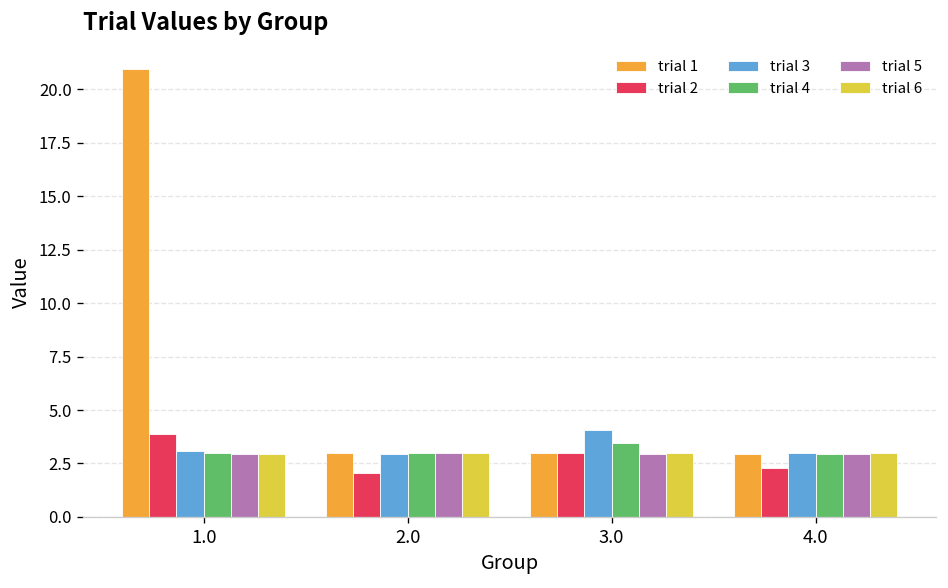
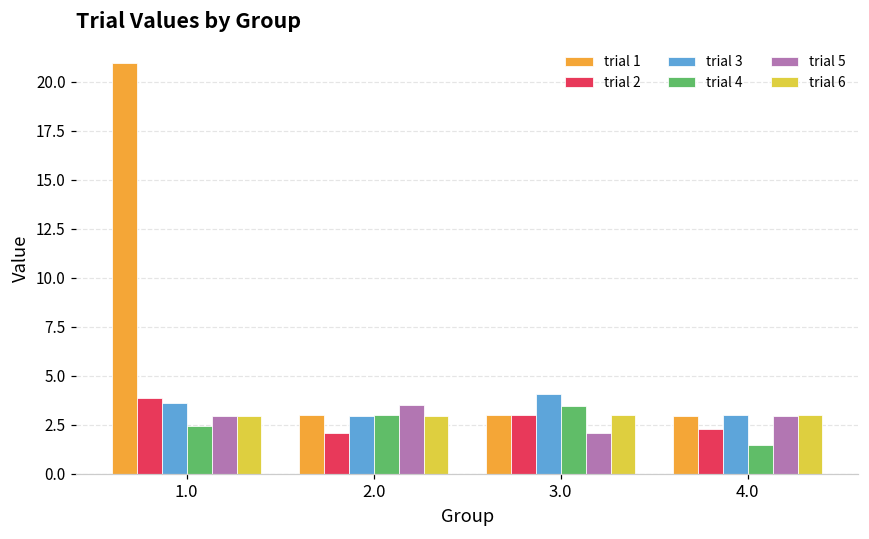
trial 3, 1.0: 3.1 -> 3.6
trial 4, 1.0: 3.0 -> 2.4
trial 5, 2.0: 3.0 -> 3.5
trial 5, 3.0: 2.9 -> 2.1
trial 4, 4.0: 3.0 -> 1.5
